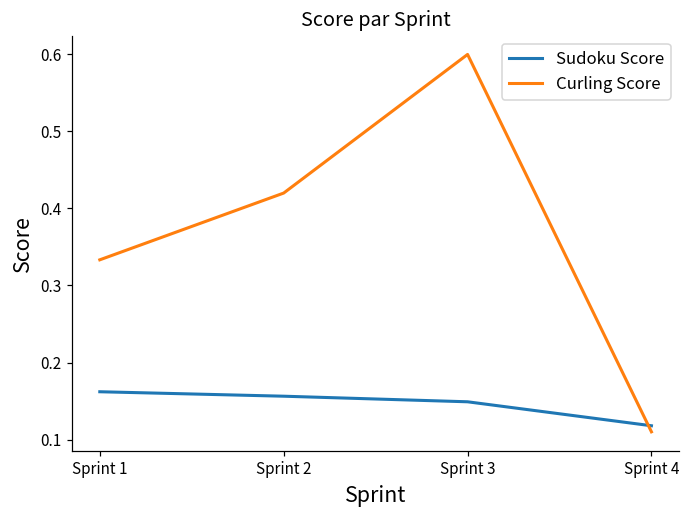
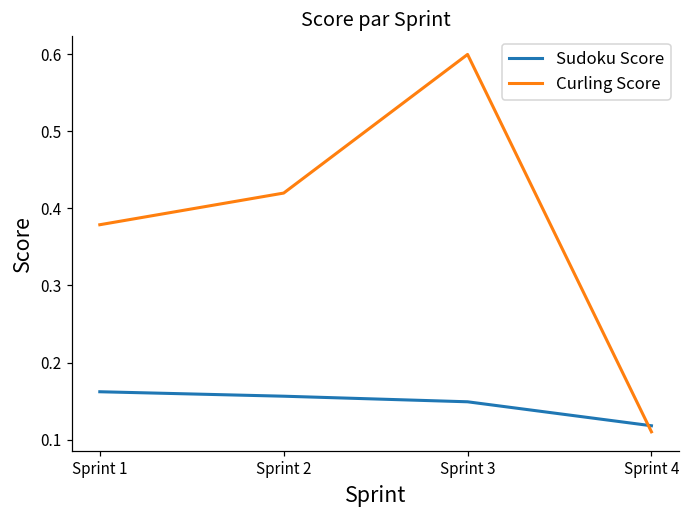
Curling Score, Sprint 1: 0.33 -> 0.38
